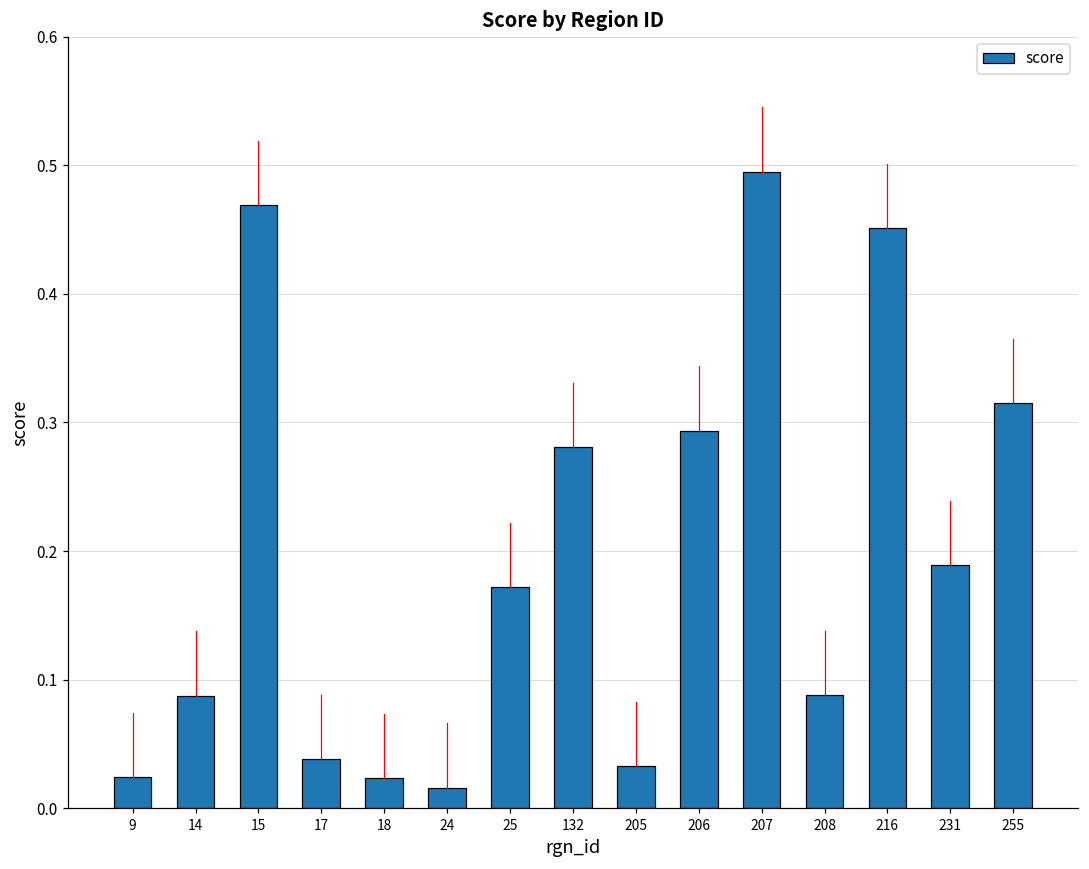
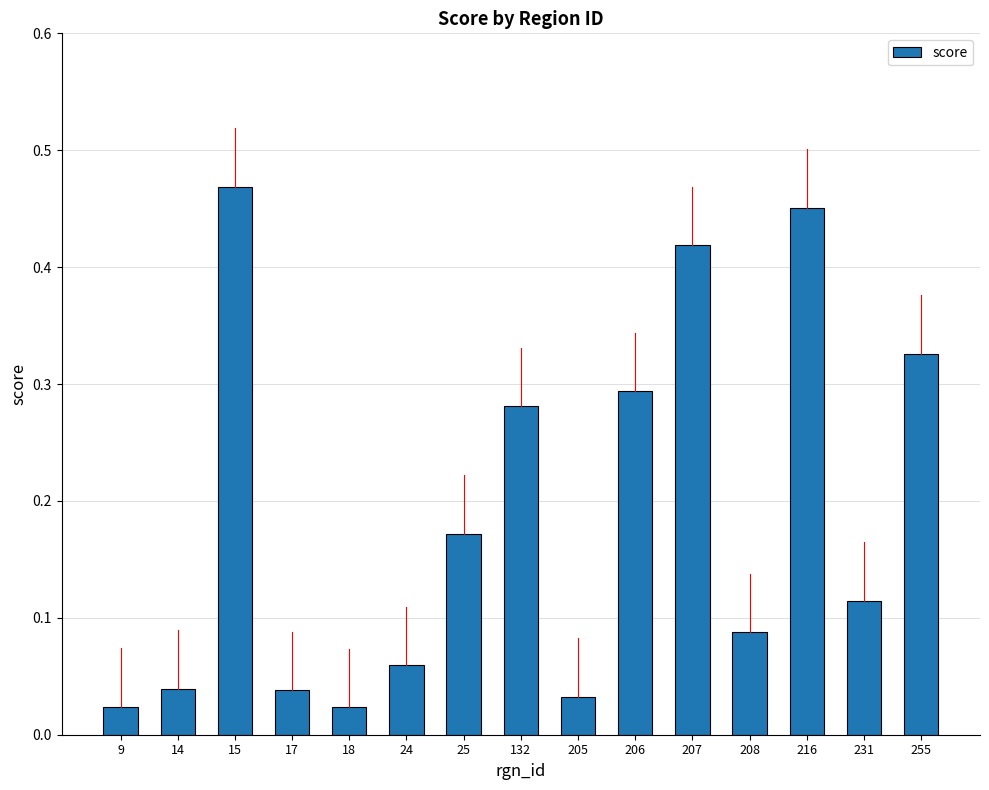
score, 14: 0.088 -> 0.040
score, 24: 0.016 -> 0.060
score, 207: 0.495 -> 0.419
score, 231: 0.189 -> 0.115
score, 255: 0.315 -> 0.326
